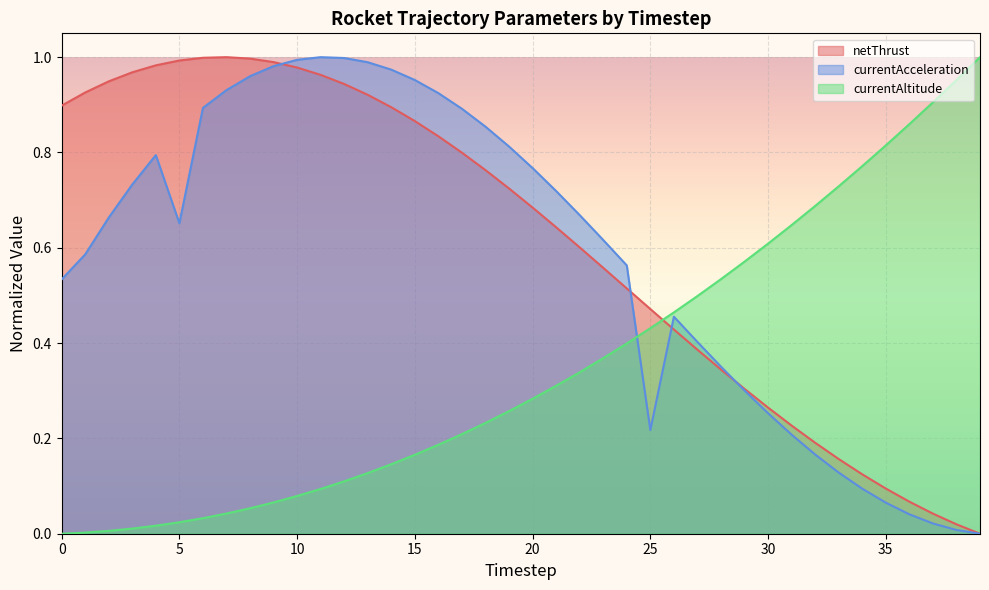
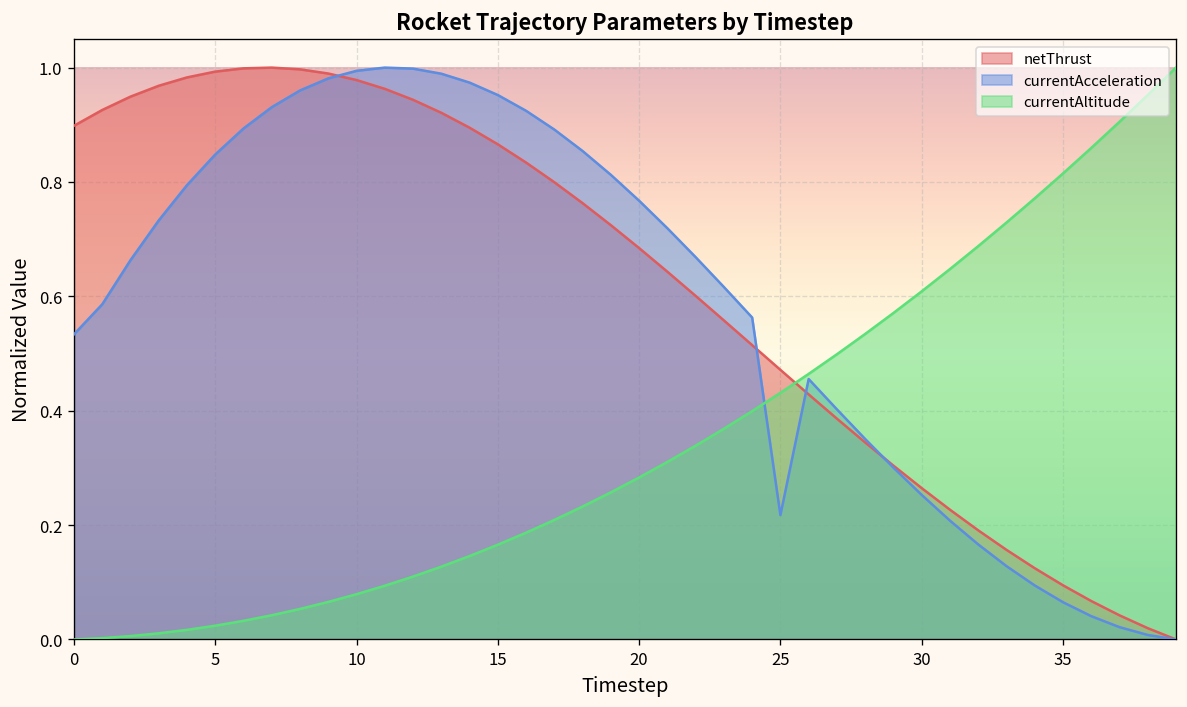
currentAcceleration, 5: 0.65 -> 0.85
